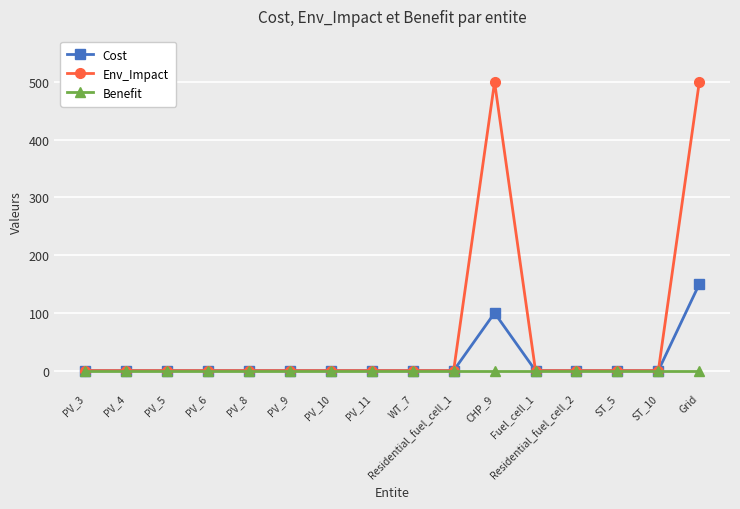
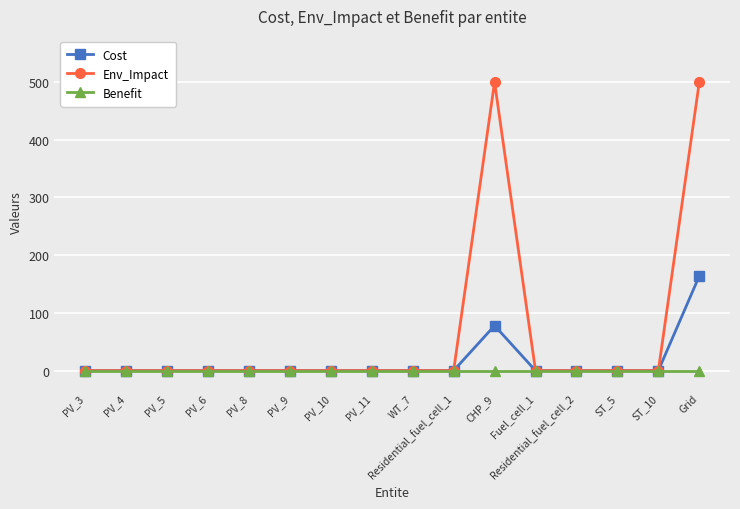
Cost, CHP_9: 100 -> 80
Cost, Grid: 150 -> 160
